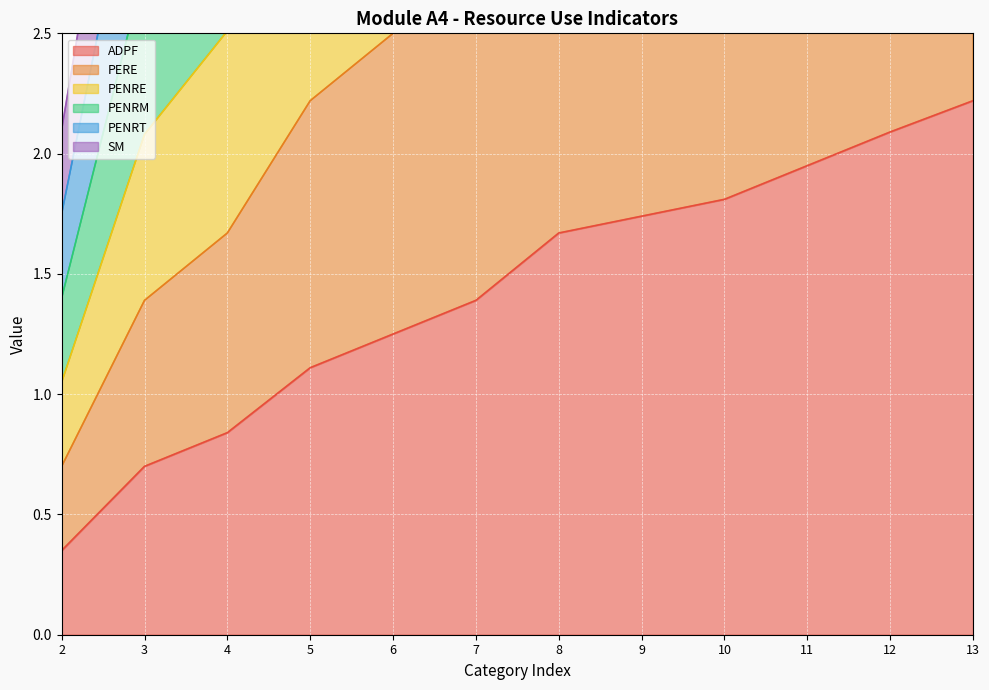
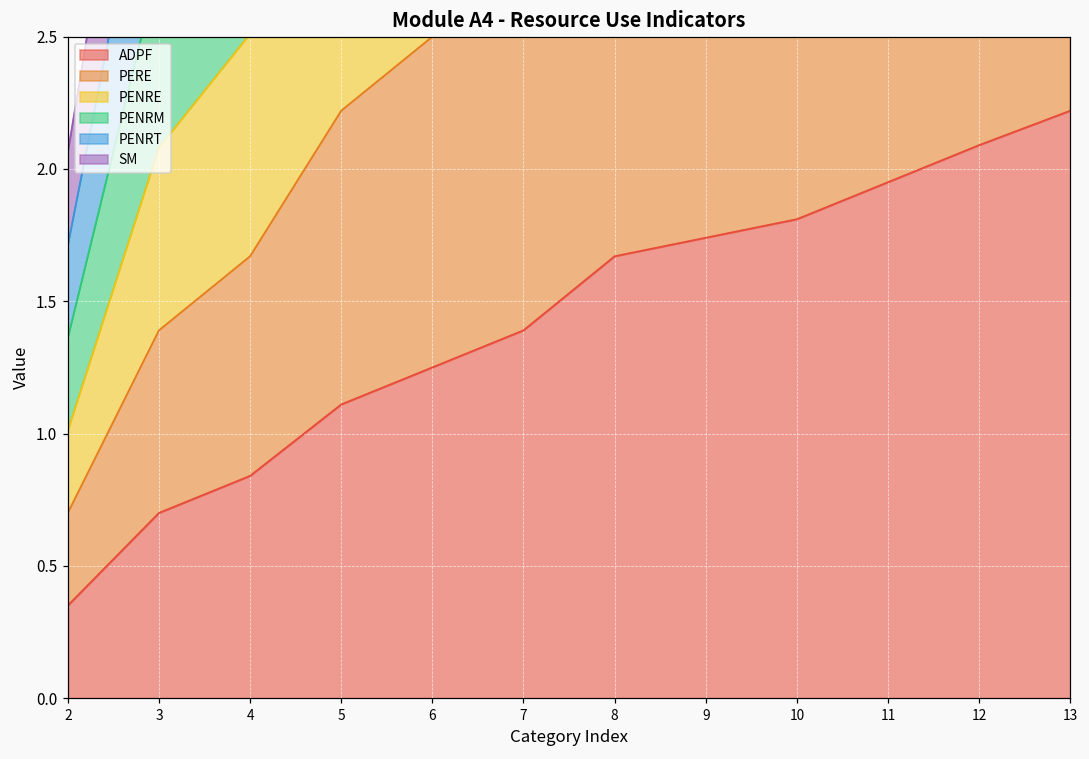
PENRE, 2: 0.35 -> 0.31
